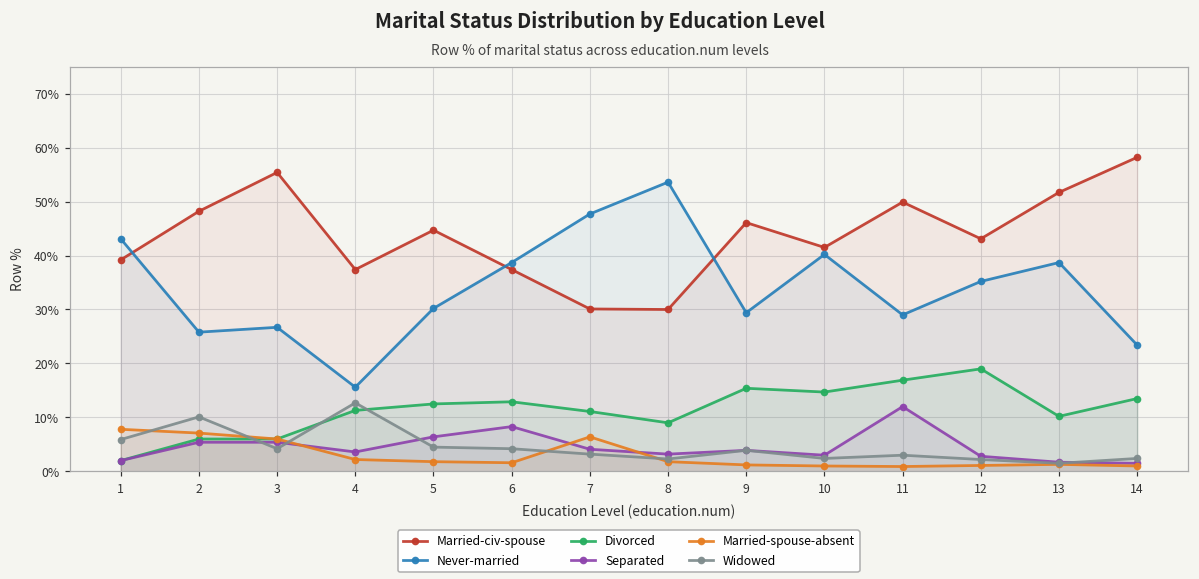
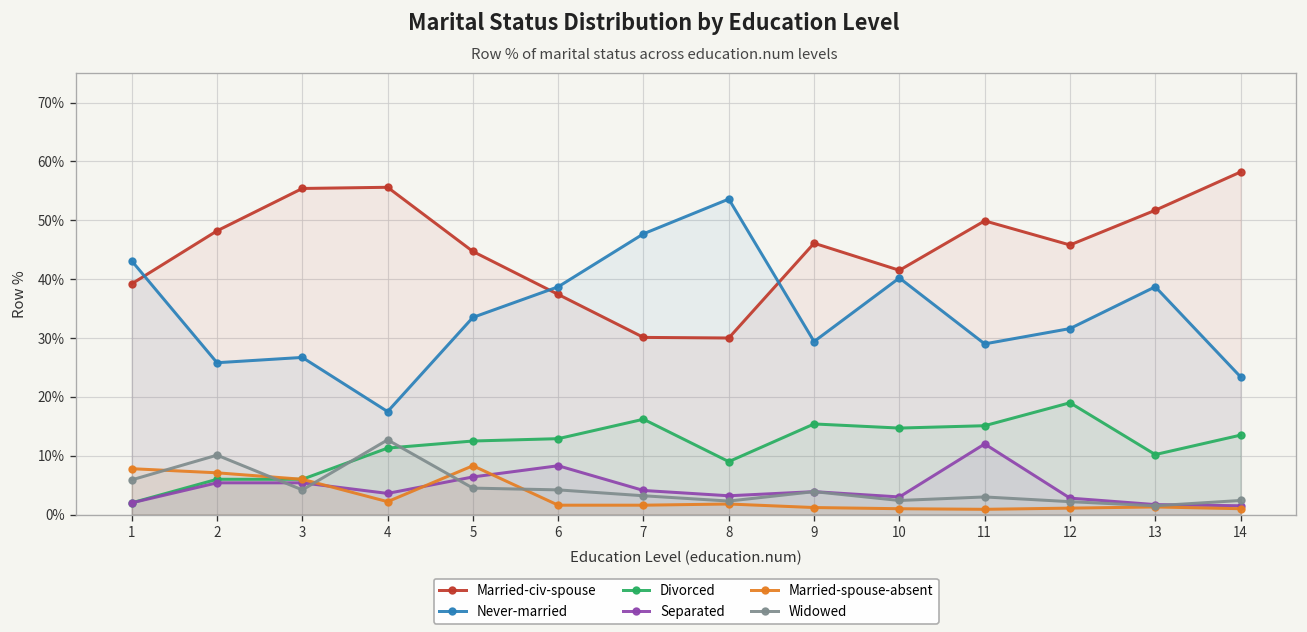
Married-civ-spouse, 4: 37% -> 56%
Never-married, 4: 16% -> 18%
Never-married, 5: 30% -> 34%
Married-spouse-absent, 5: 2% -> 8%
Divorced, 7: 11% -> 16%
Married-spouse-absent, 7: 6% -> 2%
Divorced, 11: 17% -> 15%
Married-civ-spouse, 12: 43% -> 46%
Never-married, 12: 35% -> 32%
